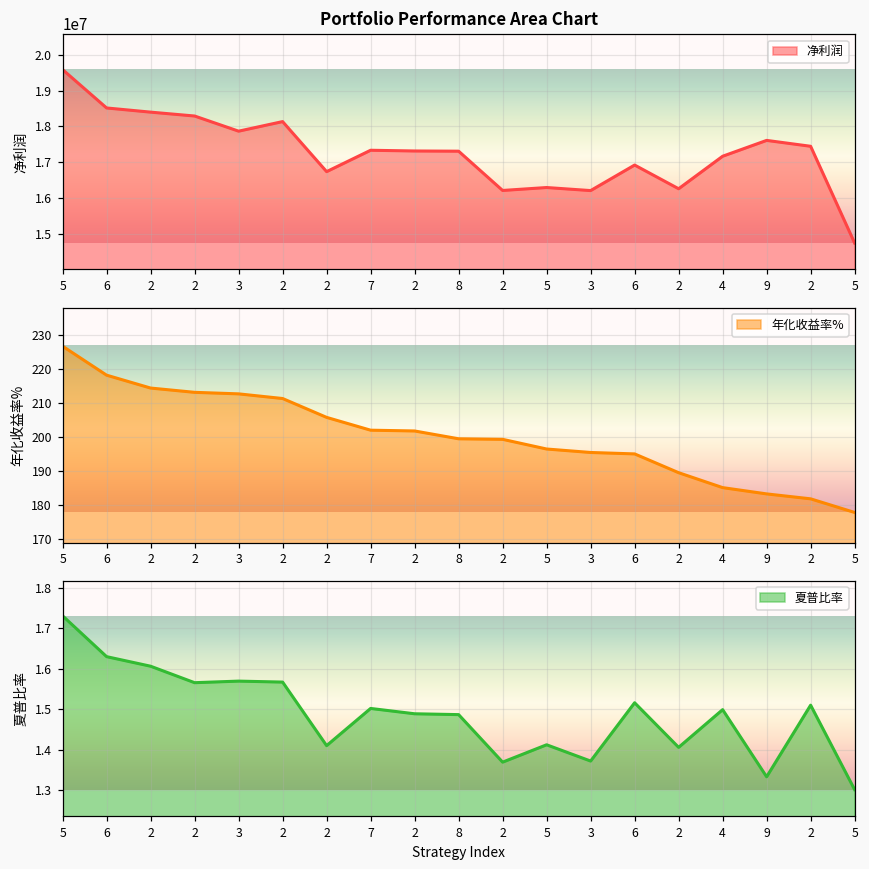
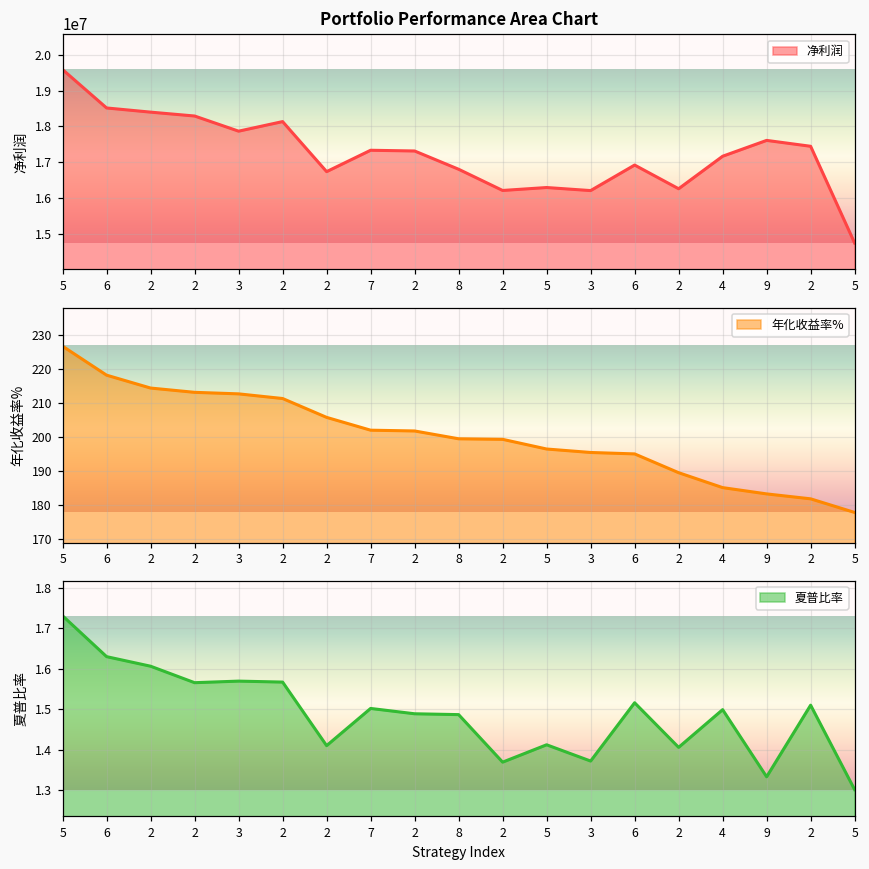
Portfolio Performance Area Chart, 8: 17300000 -> 16800000
